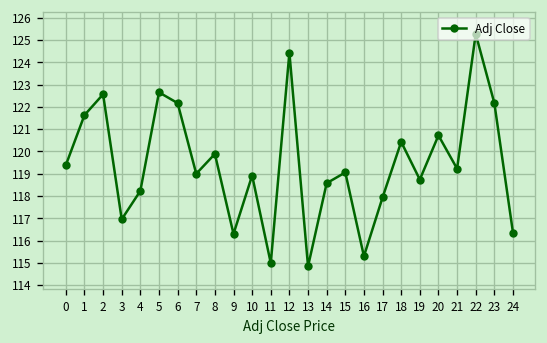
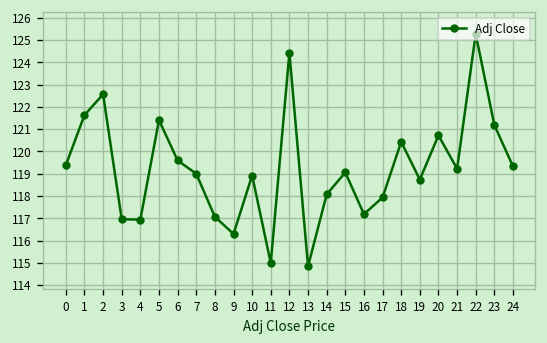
4: 118.2 -> 116.9
5: 122.7 -> 121.4
6: 122.2 -> 119.6
8: 119.9 -> 117.1
14: 118.6 -> 118.1
16: 115.3 -> 117.2
23: 122.2 -> 121.2
24: 116.4 -> 119.3
